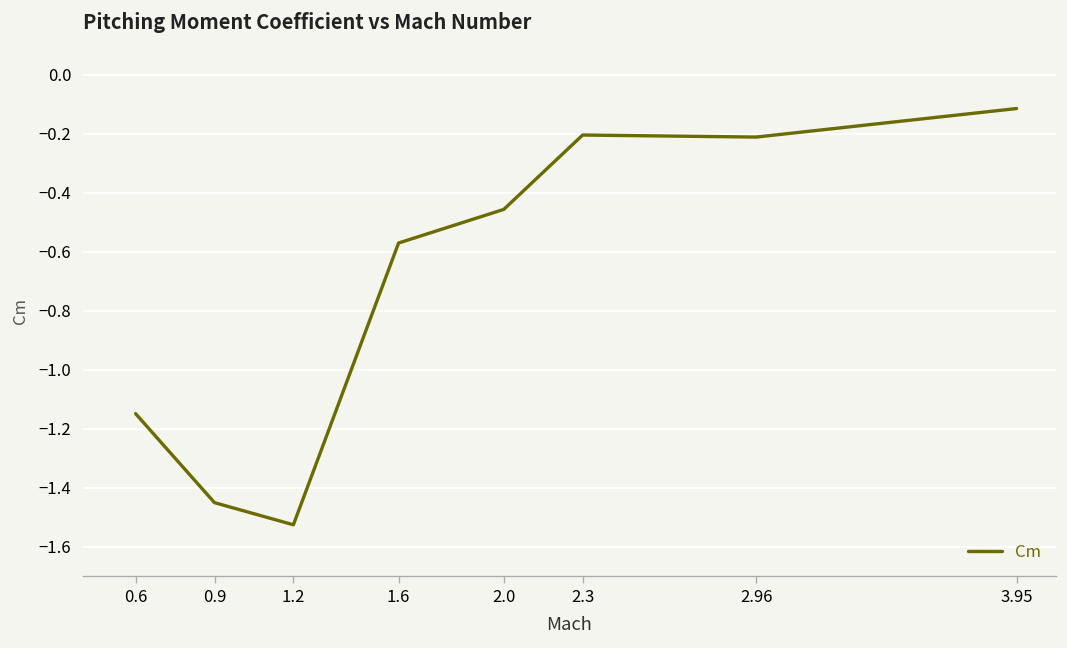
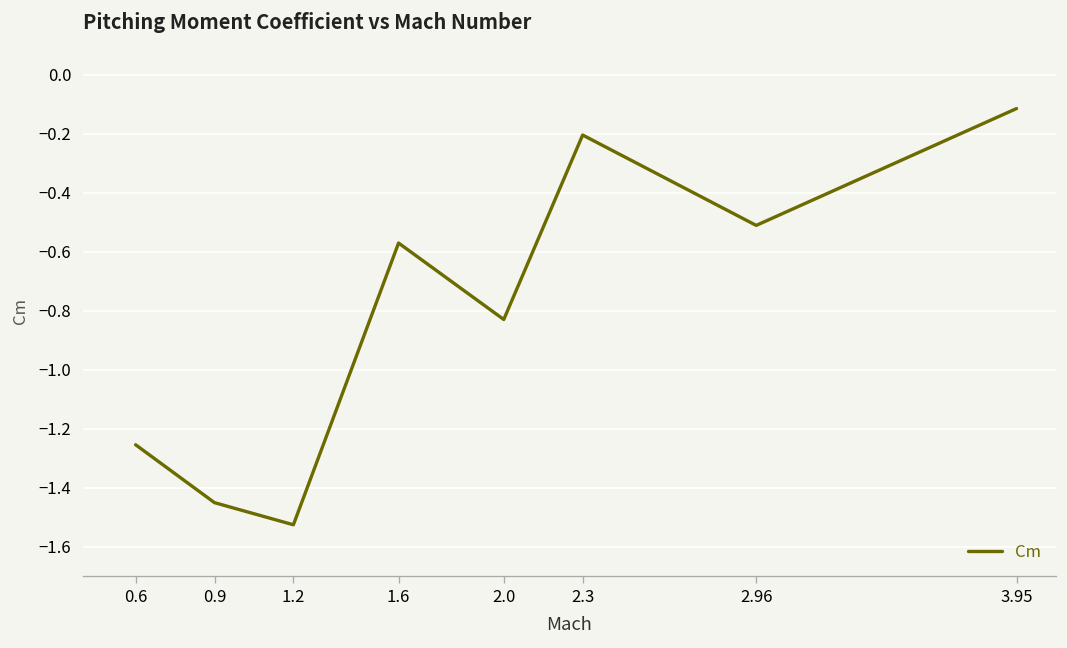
0.6: -1.15 -> -1.25
2.0: -0.46 -> -0.83
2.96: -0.21 -> -0.51
